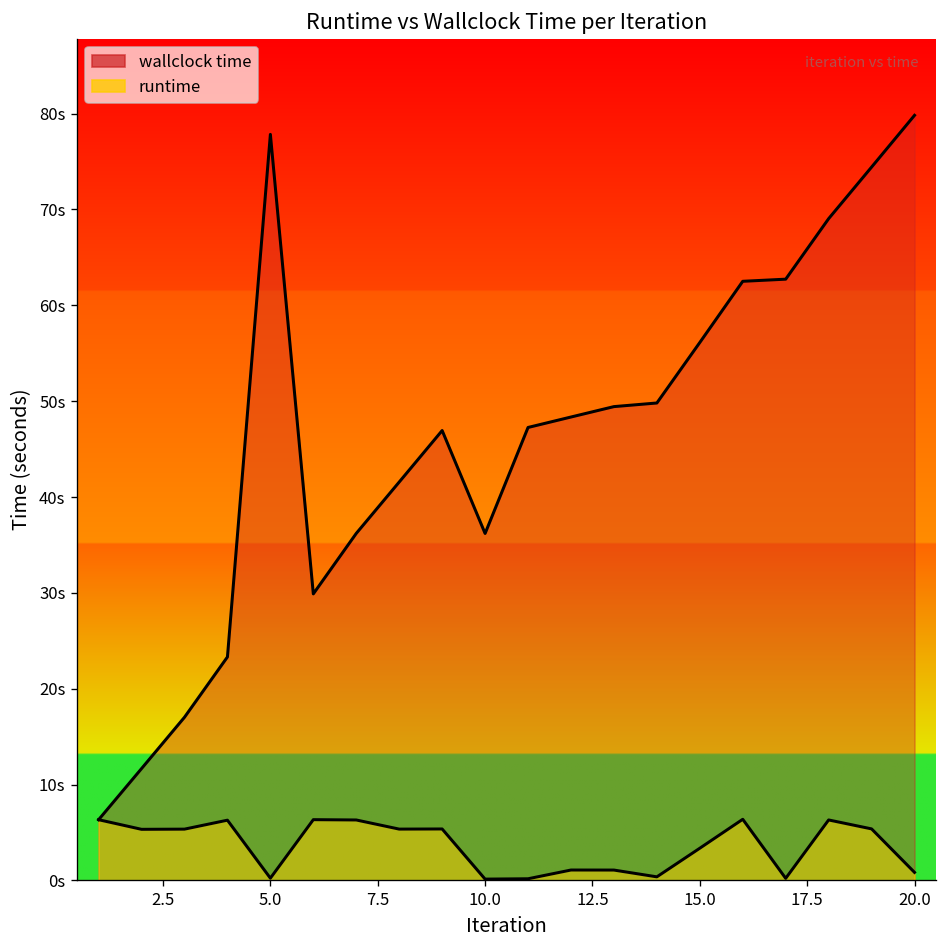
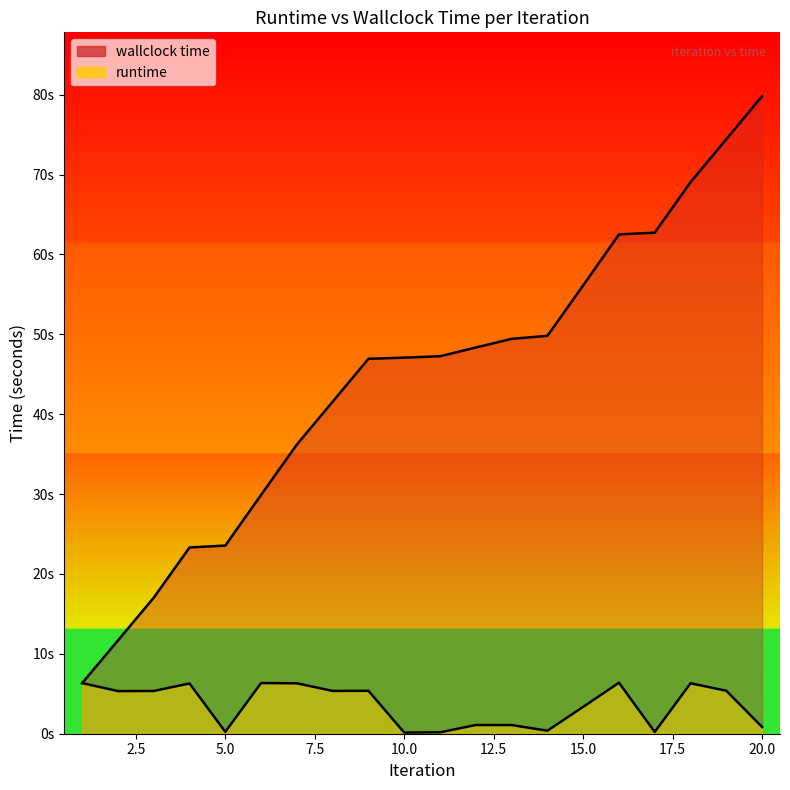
wallclock time, 5.0: 78s -> 24s
wallclock time, 10.0: 36s -> 47s
